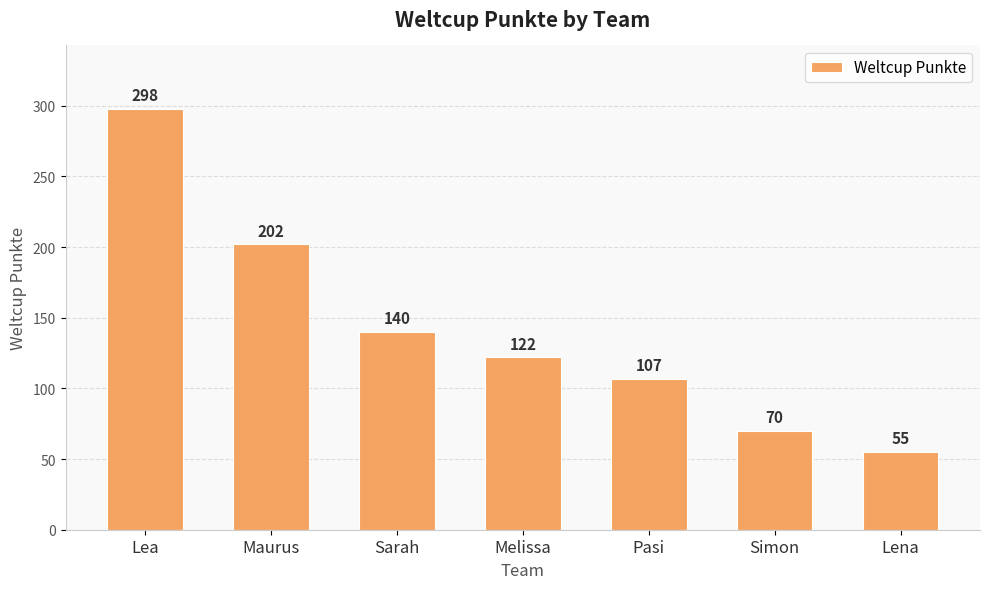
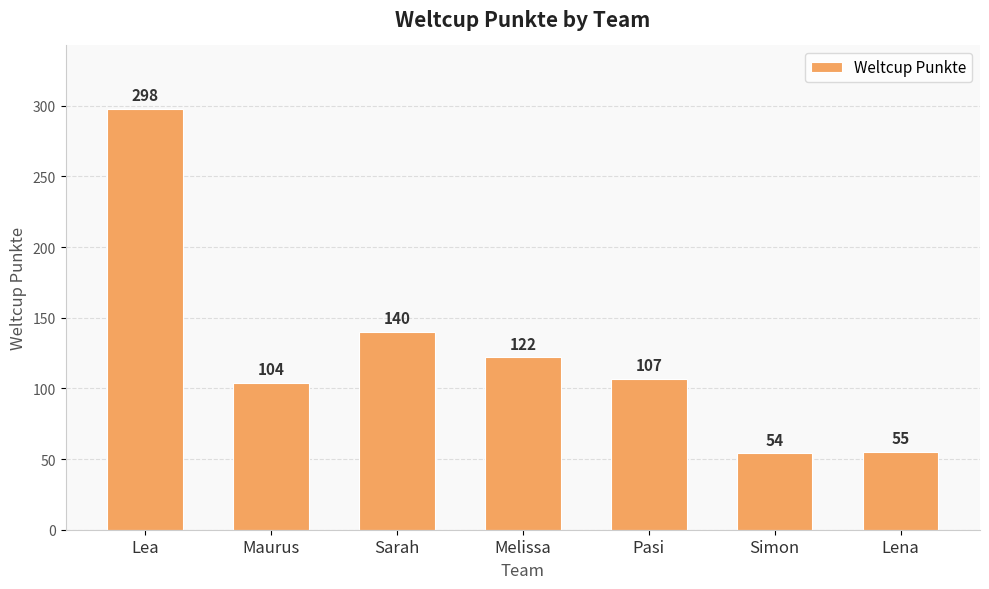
Maurus: 202 -> 104
Simon: 70 -> 54
